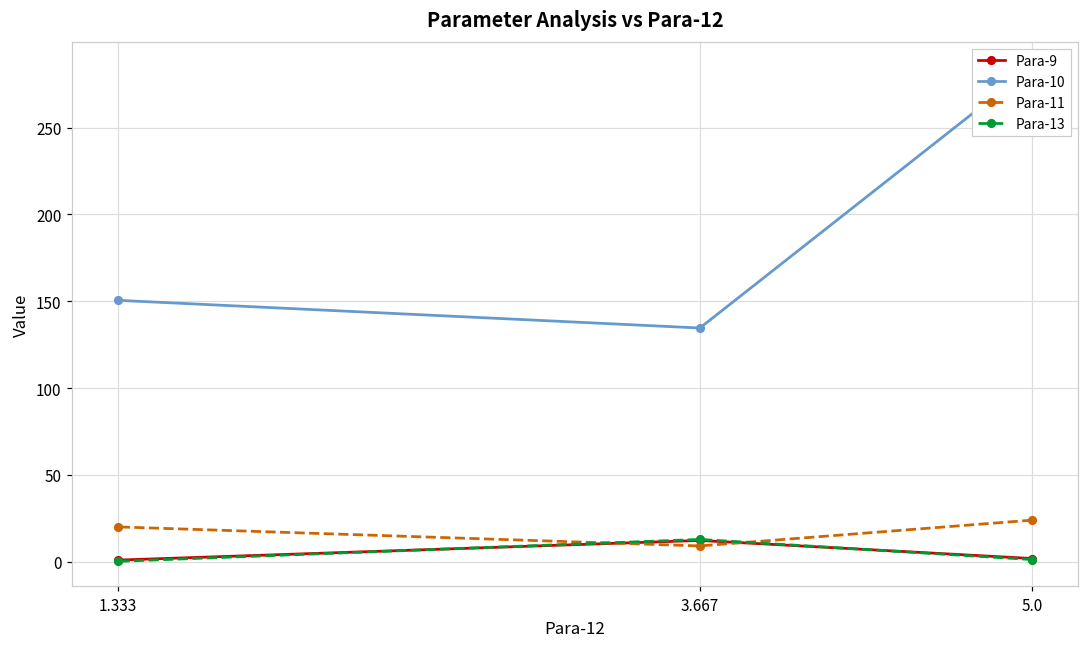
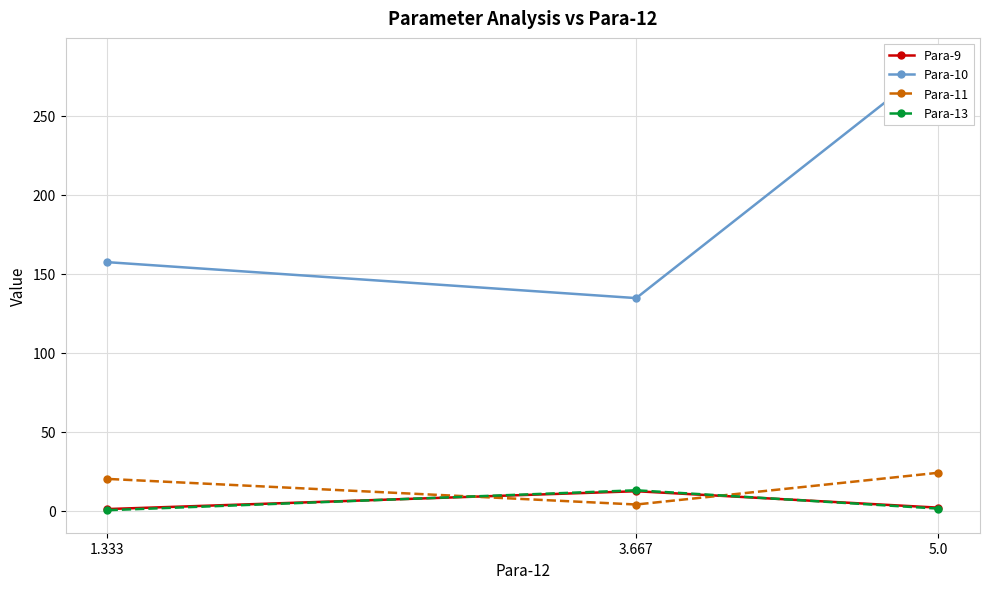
Para-10, 1.333: 151 -> 157
Para-11, 3.667: 9 -> 4
